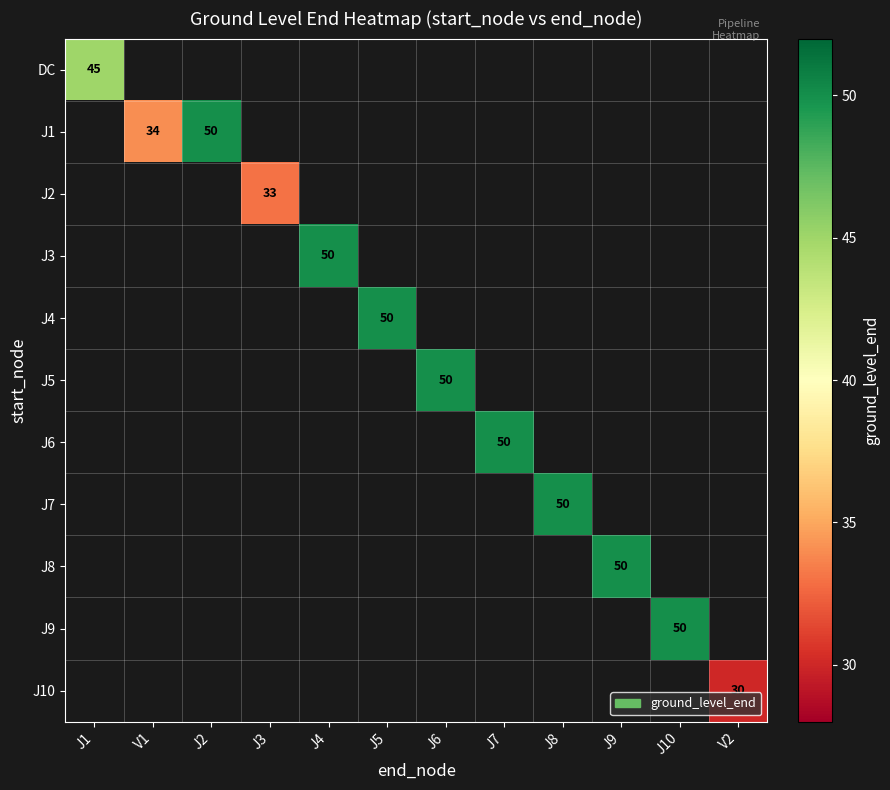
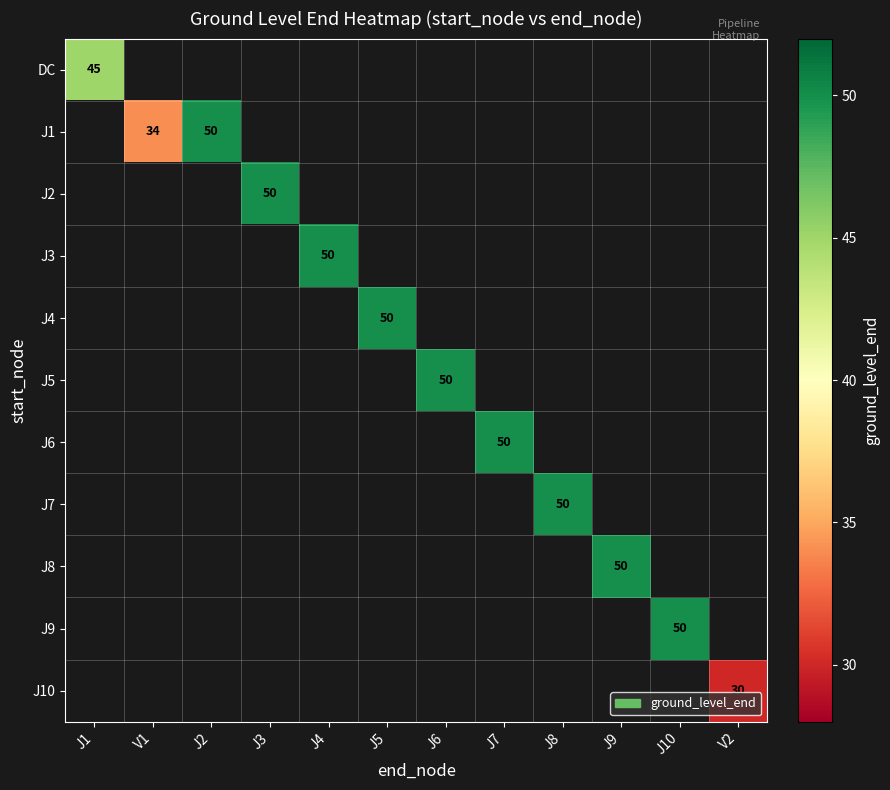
J2, J3: 33 -> 50
